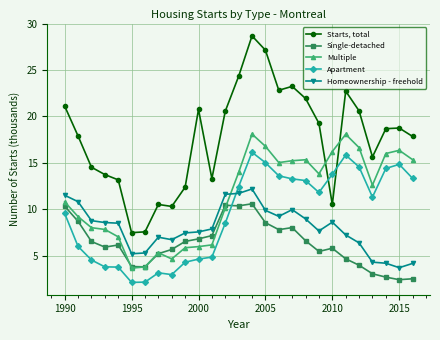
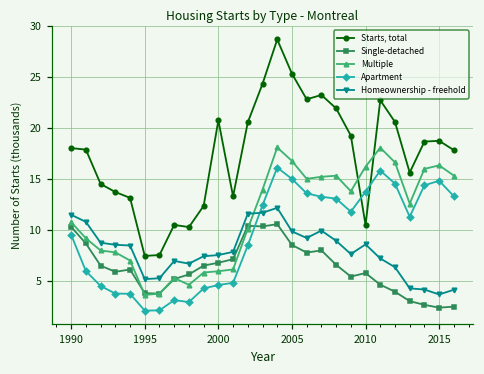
Starts, total, 1990: 21 -> 18
Starts, total, 2005: 27 -> 25
